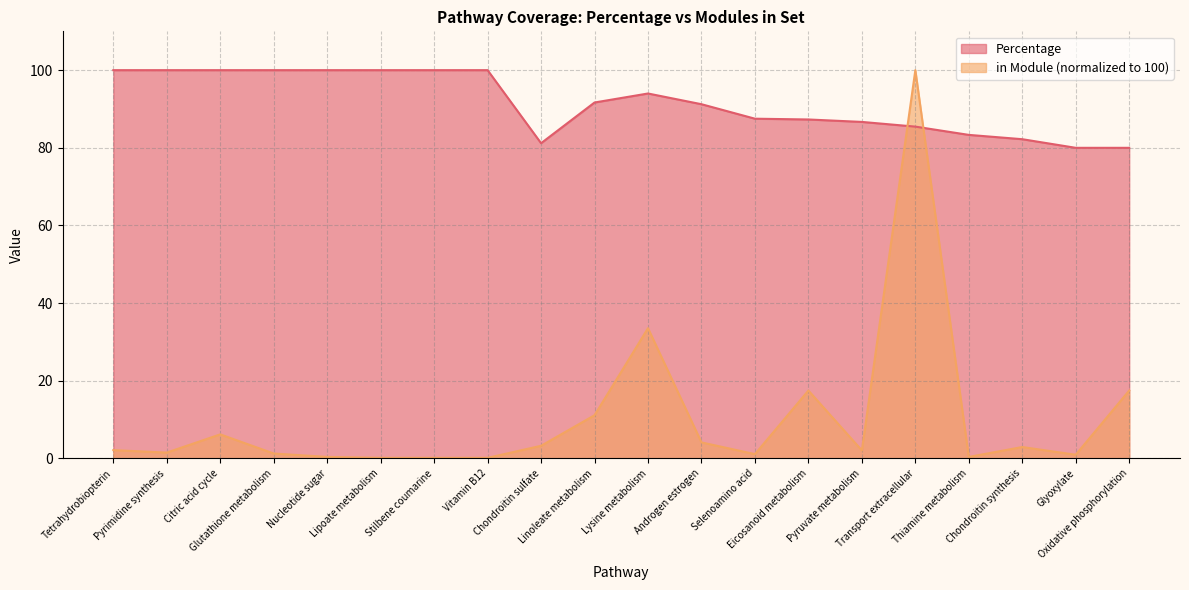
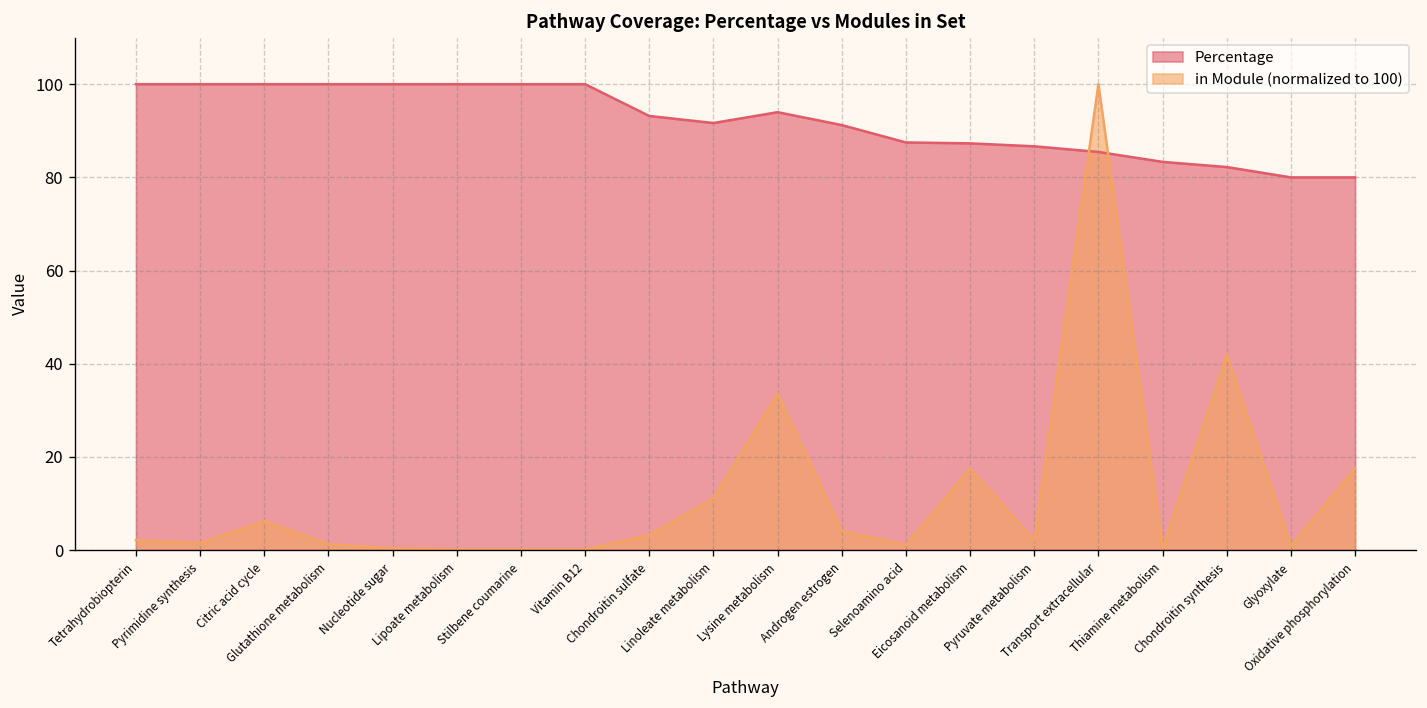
Percentage, Chondroitin sulfate: 81 -> 93
in Module (normalized to 100), Chondroitin synthesis: 3 -> 42
